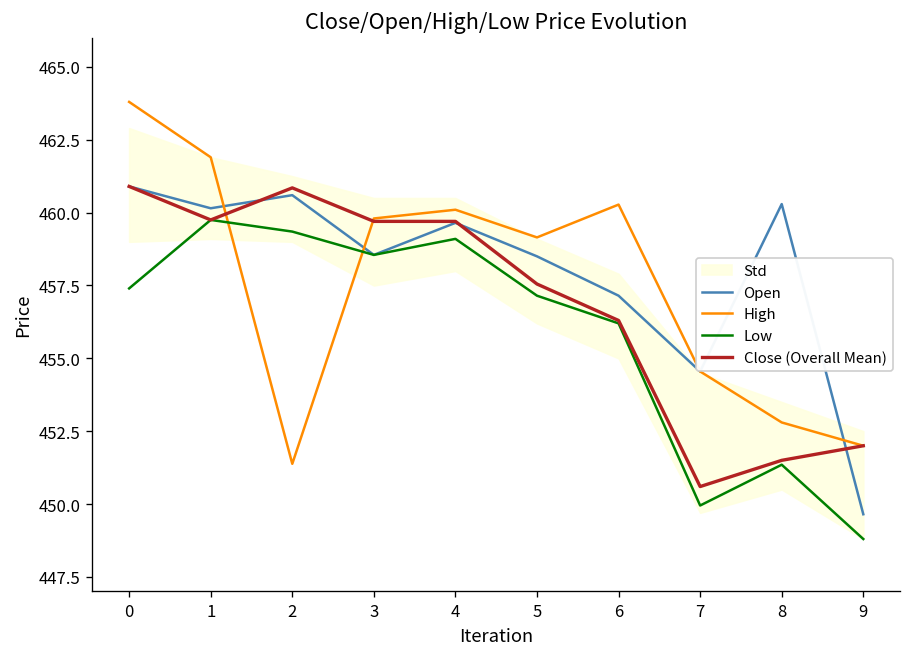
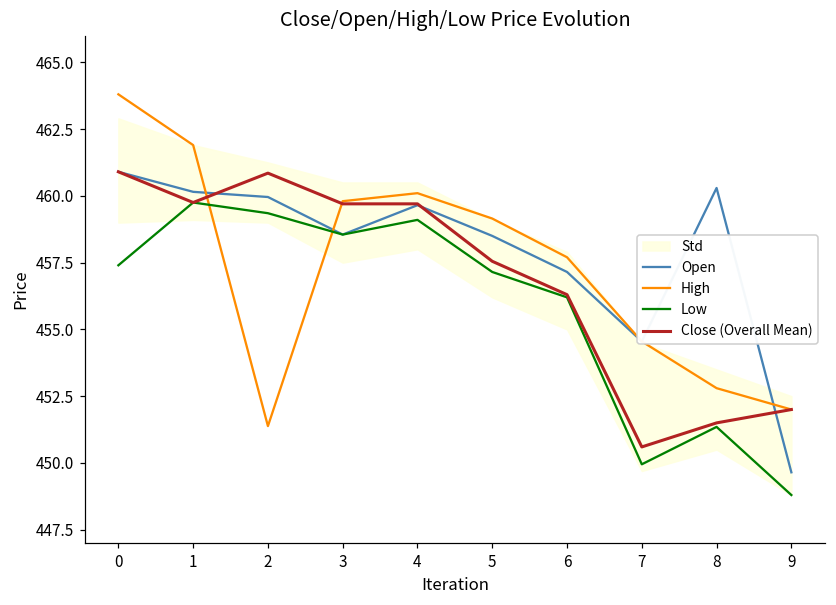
Open, 2: 460.6 -> 460.0
High, 6: 460.3 -> 457.7
